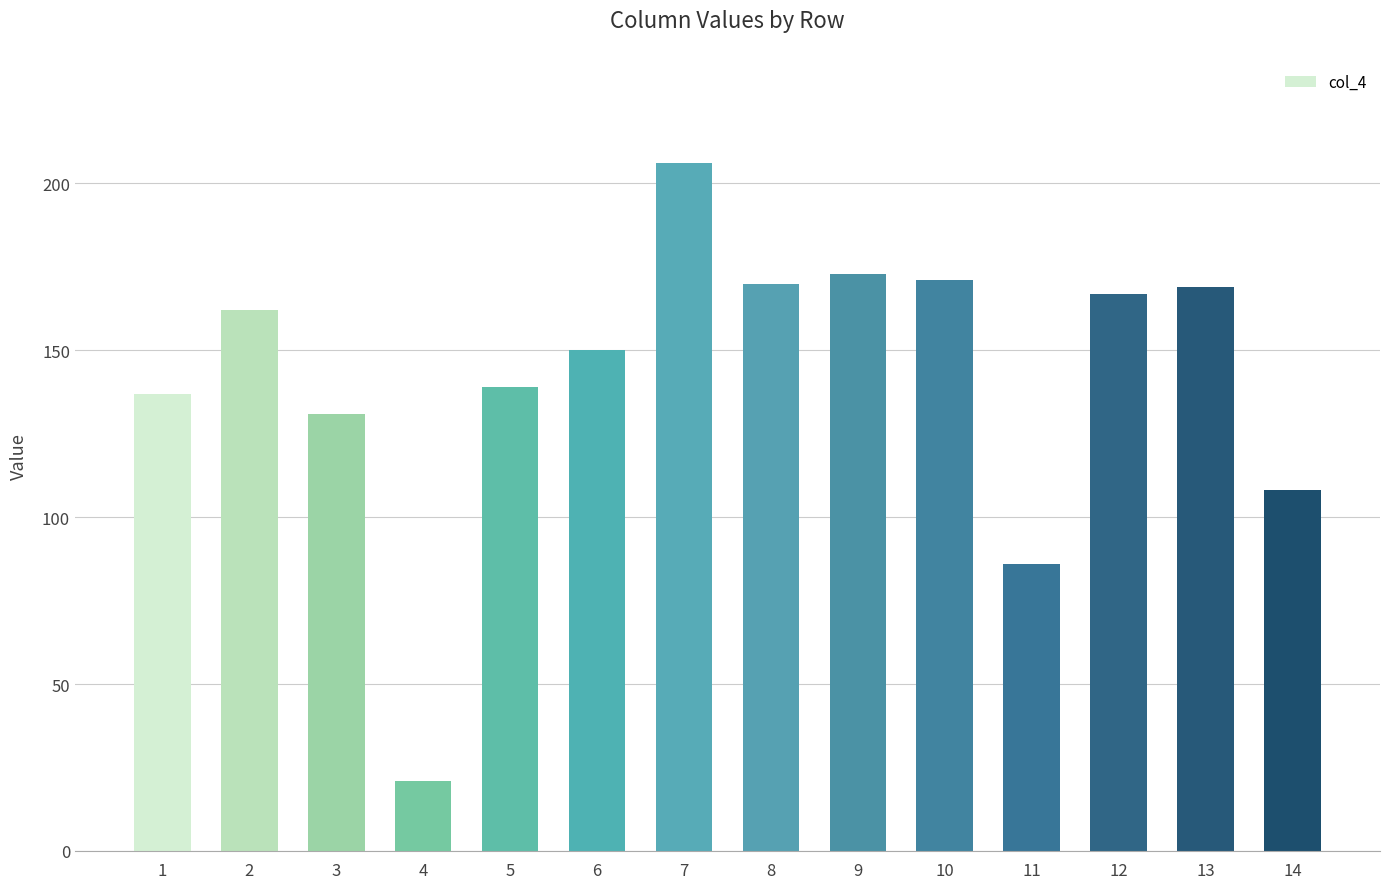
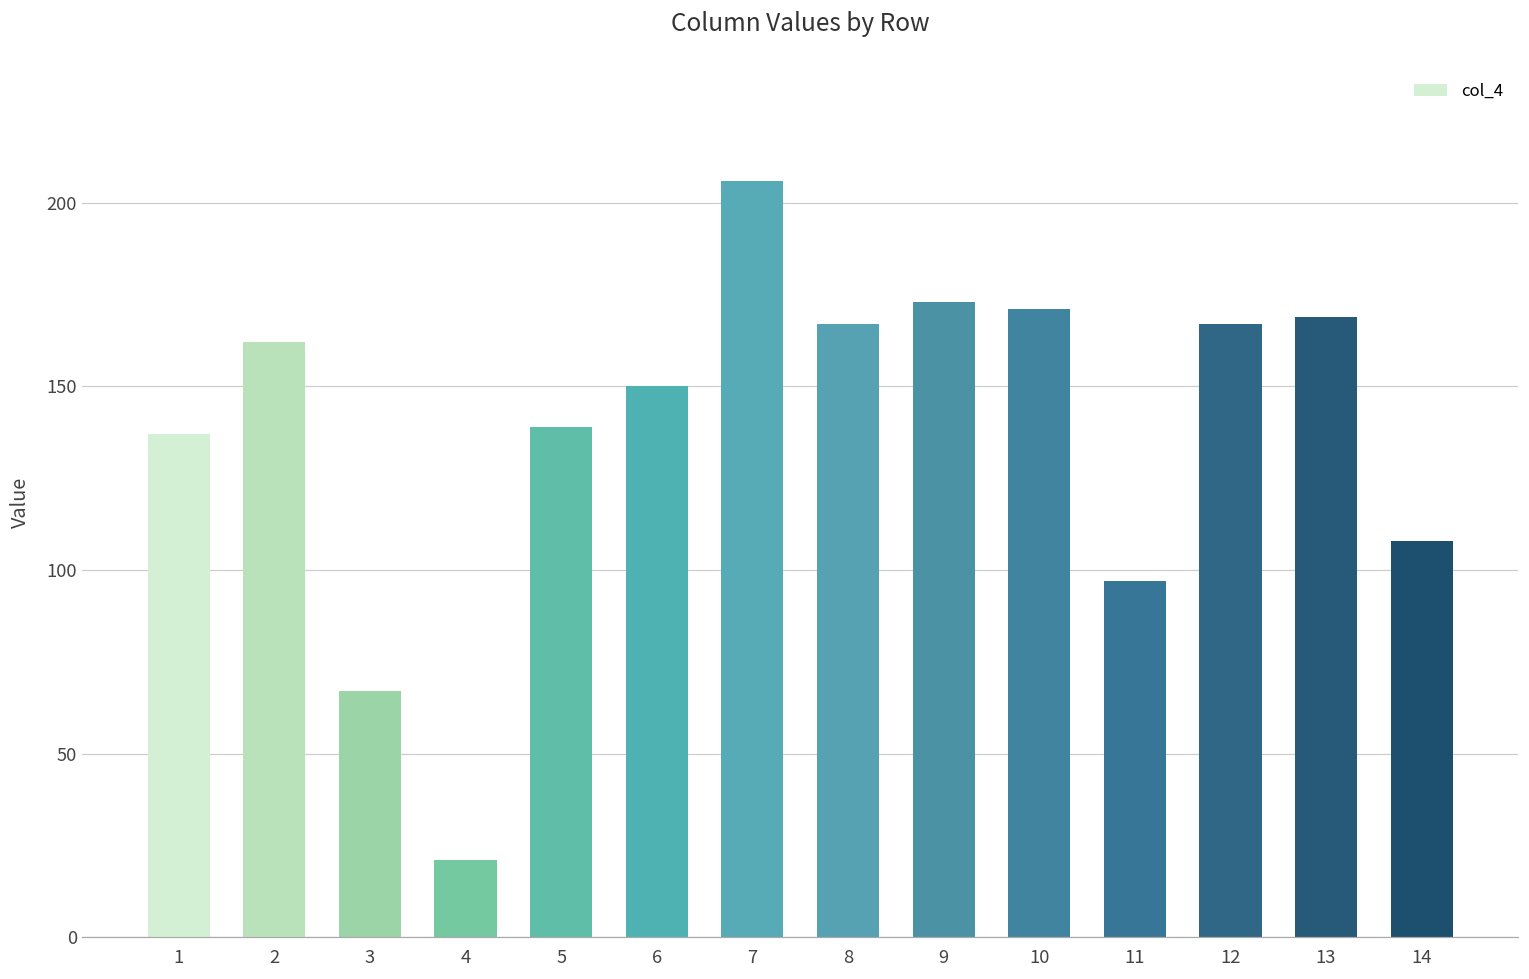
3: 131 -> 67
8: 170 -> 167
11: 86 -> 97
